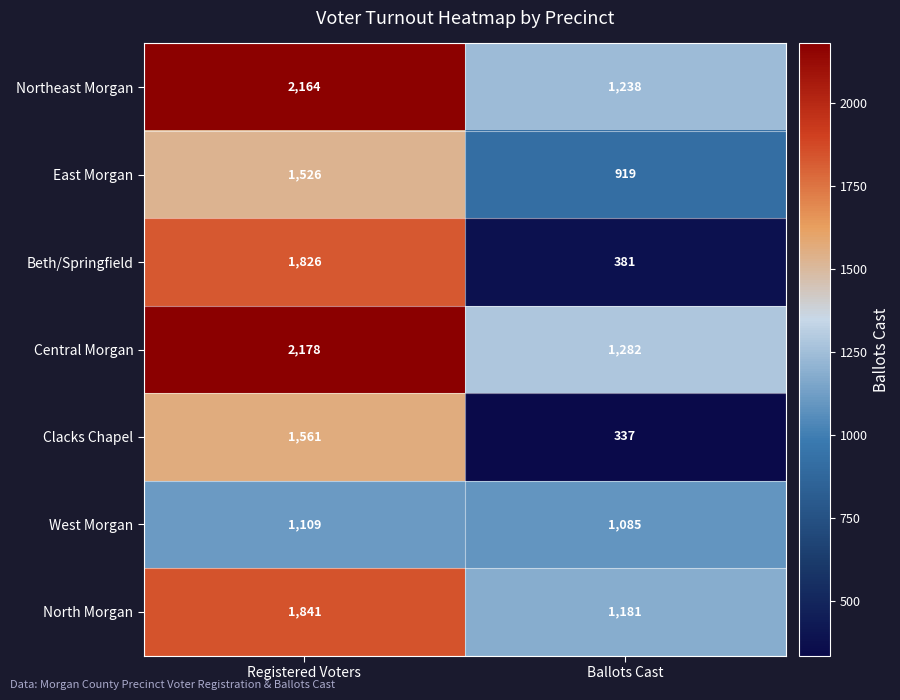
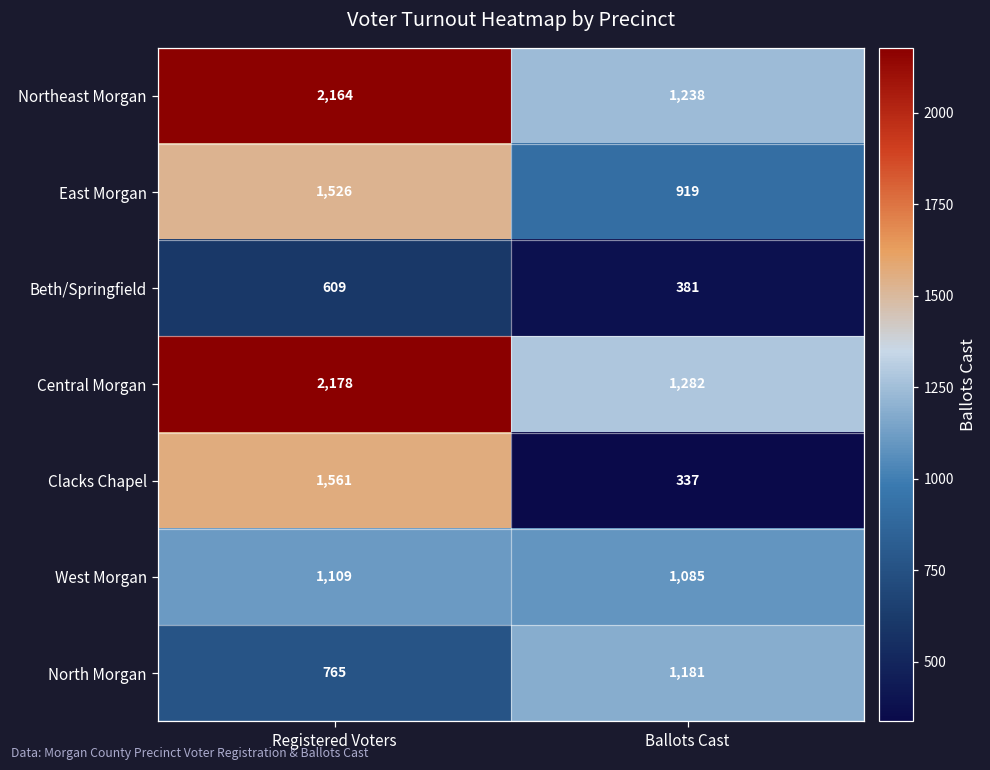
Beth/Springfield, Registered Voters: 1,826 -> 609
North Morgan, Registered Voters: 1,841 -> 765
